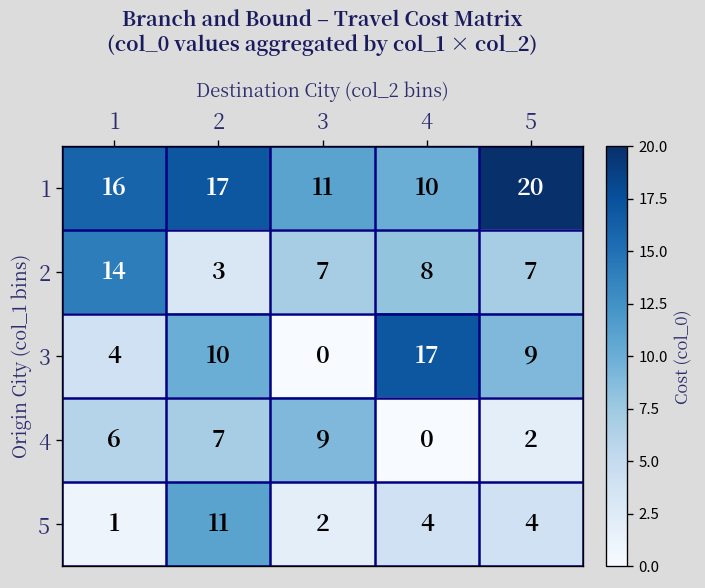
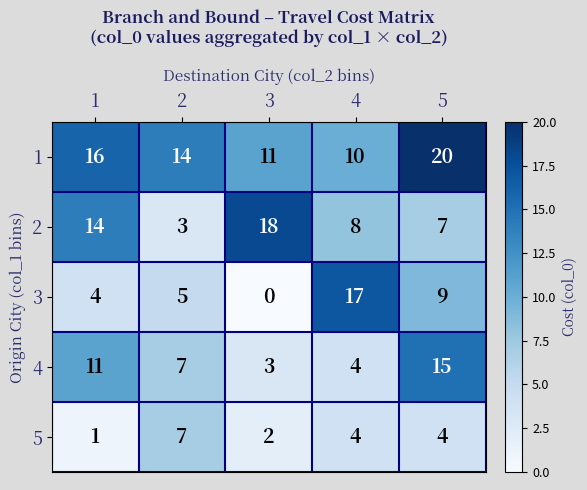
1, 2: 17 -> 14
2, 3: 7 -> 18
3, 2: 10 -> 5
4, 1: 6 -> 11
4, 3: 9 -> 3
4, 4: 0 -> 4
4, 5: 2 -> 15
5, 2: 11 -> 7
